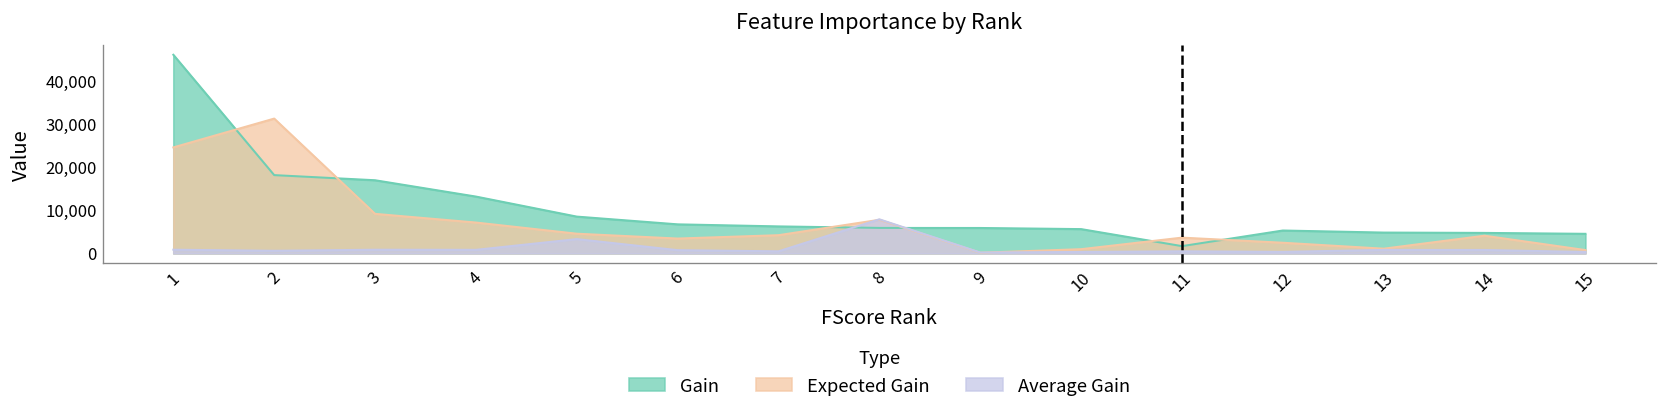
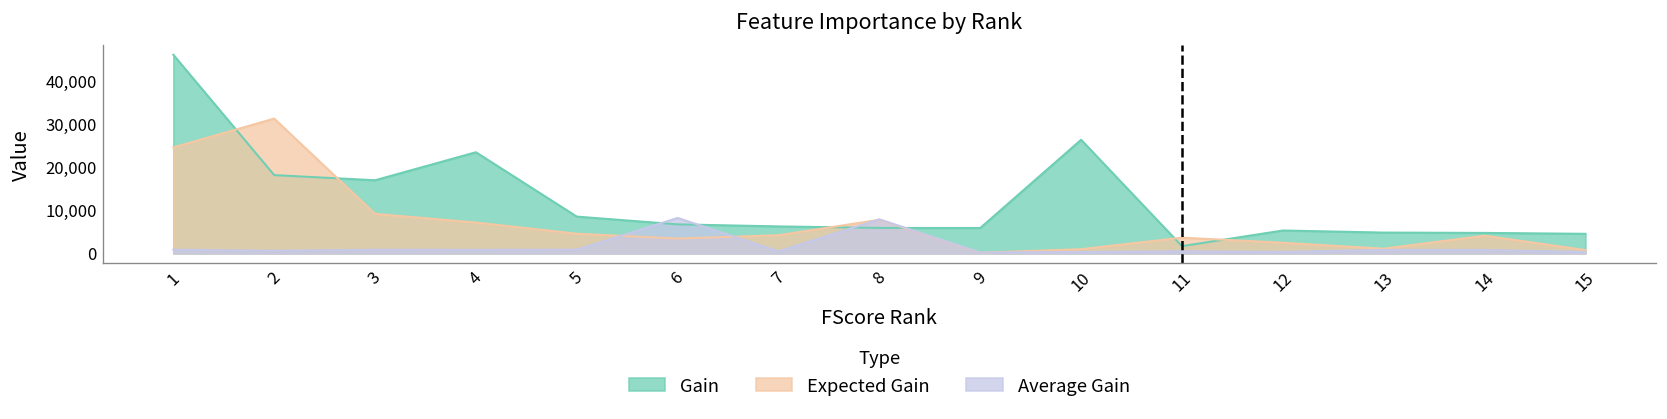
Gain, 4: 13,000 -> 23,000
Average Gain, 5: 3,000 -> 1,000
Average Gain, 6: 1,000 -> 8,000
Gain, 10: 6,000 -> 26,000
